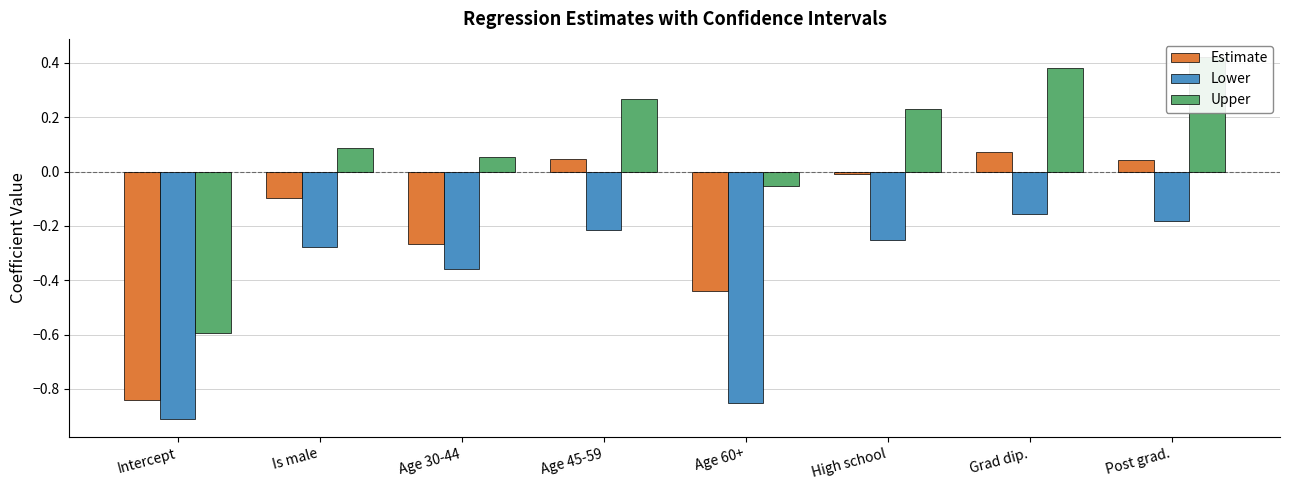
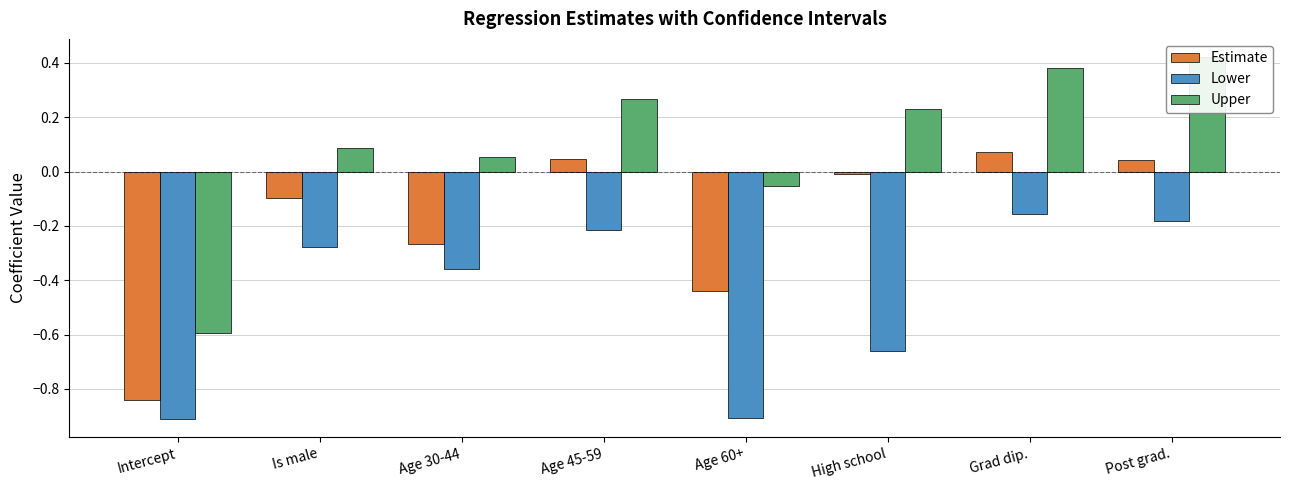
Lower, Age 60+: -0.85 -> -0.91
Lower, High school: -0.25 -> -0.66
